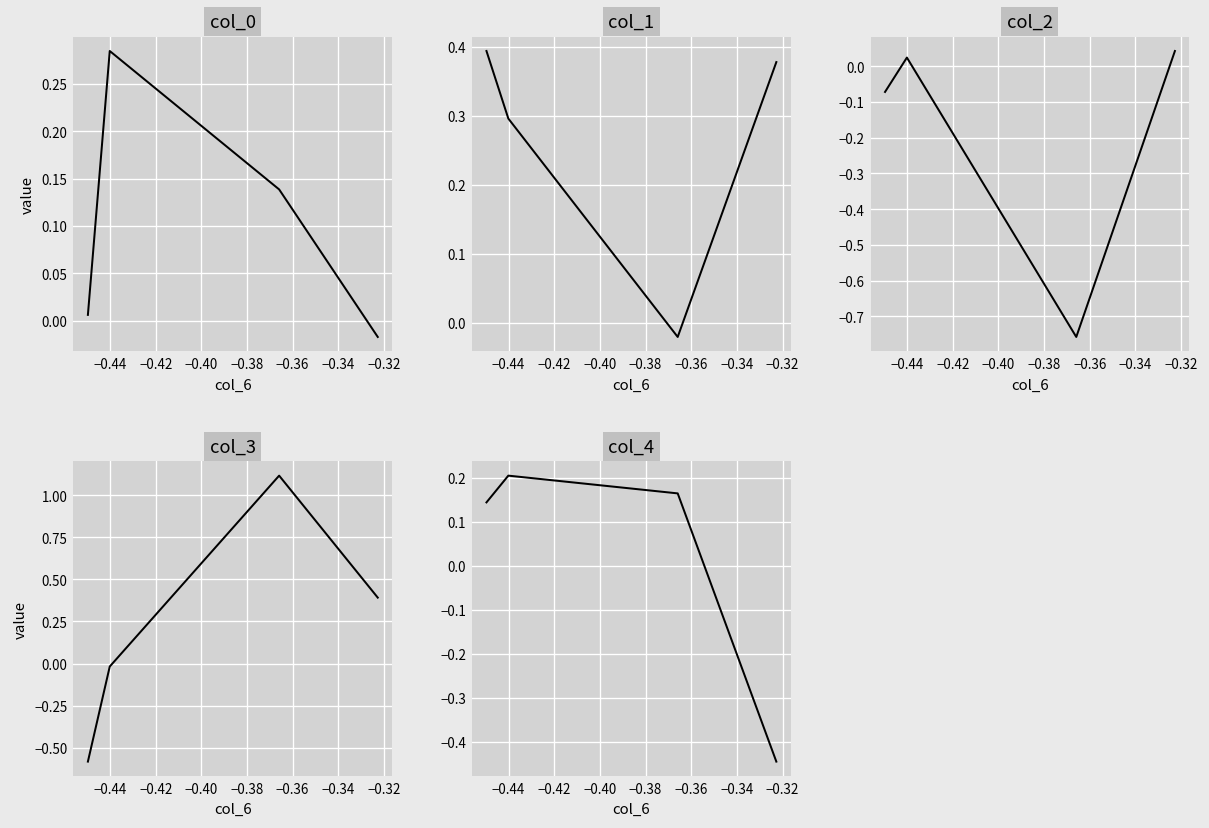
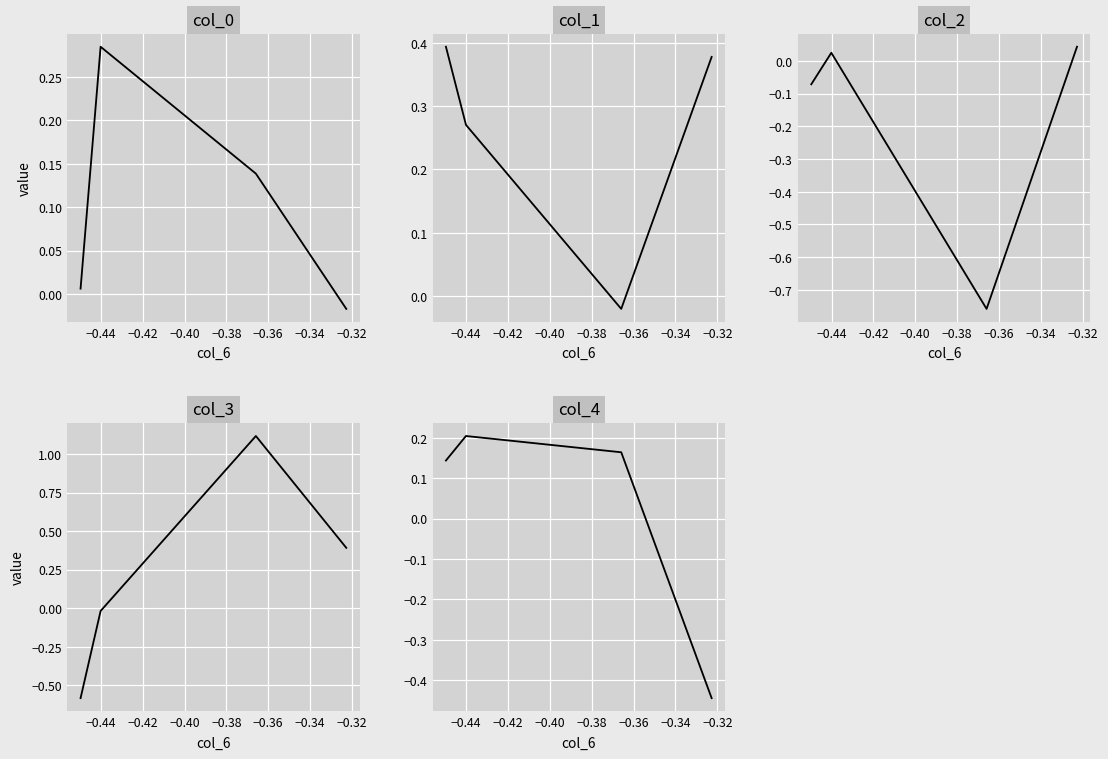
col_1, −0.44: 0.30 -> 0.27
